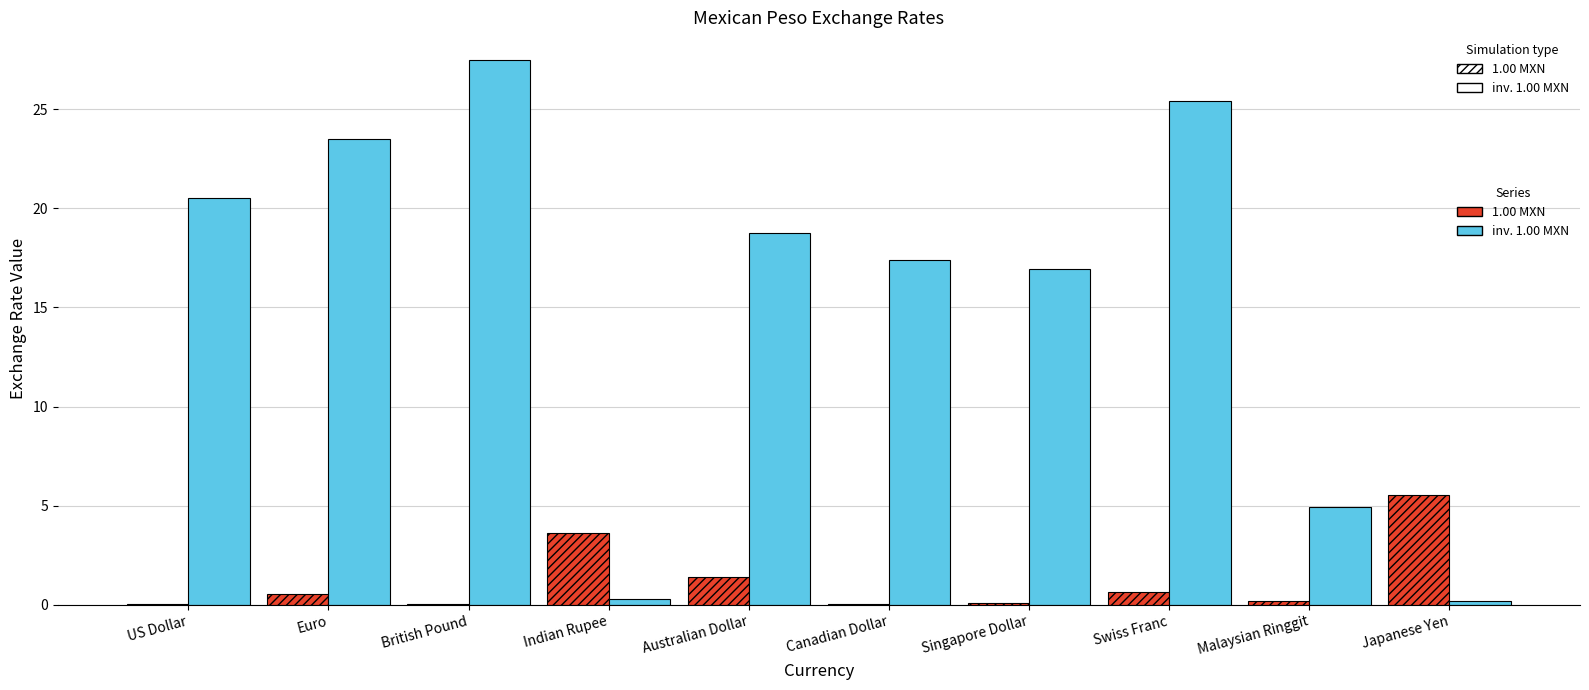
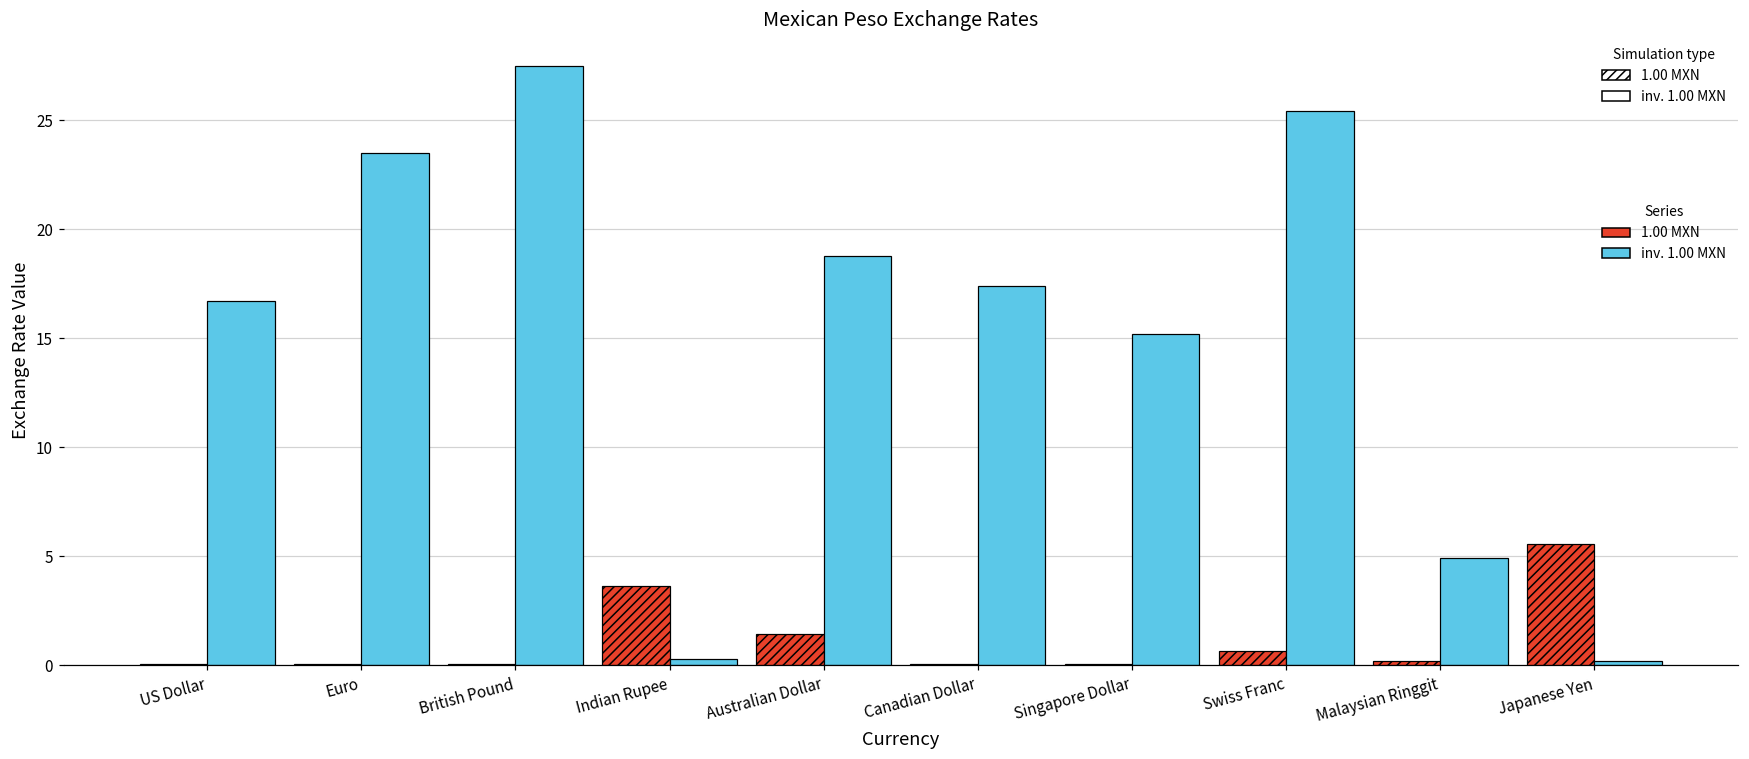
inv. 1.00 MXN, US Dollar: 20.5 -> 16.7
1.00 MXN, Euro: 0.5 -> 0.0
inv. 1.00 MXN, Singapore Dollar: 16.9 -> 15.2
